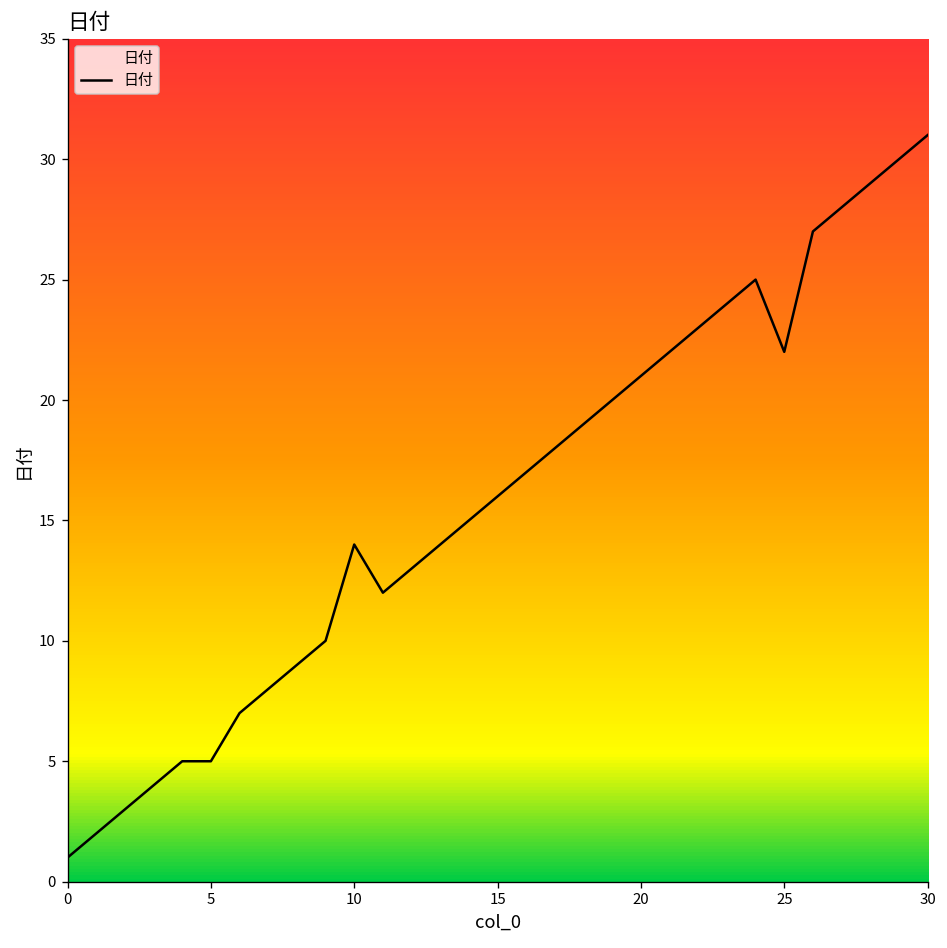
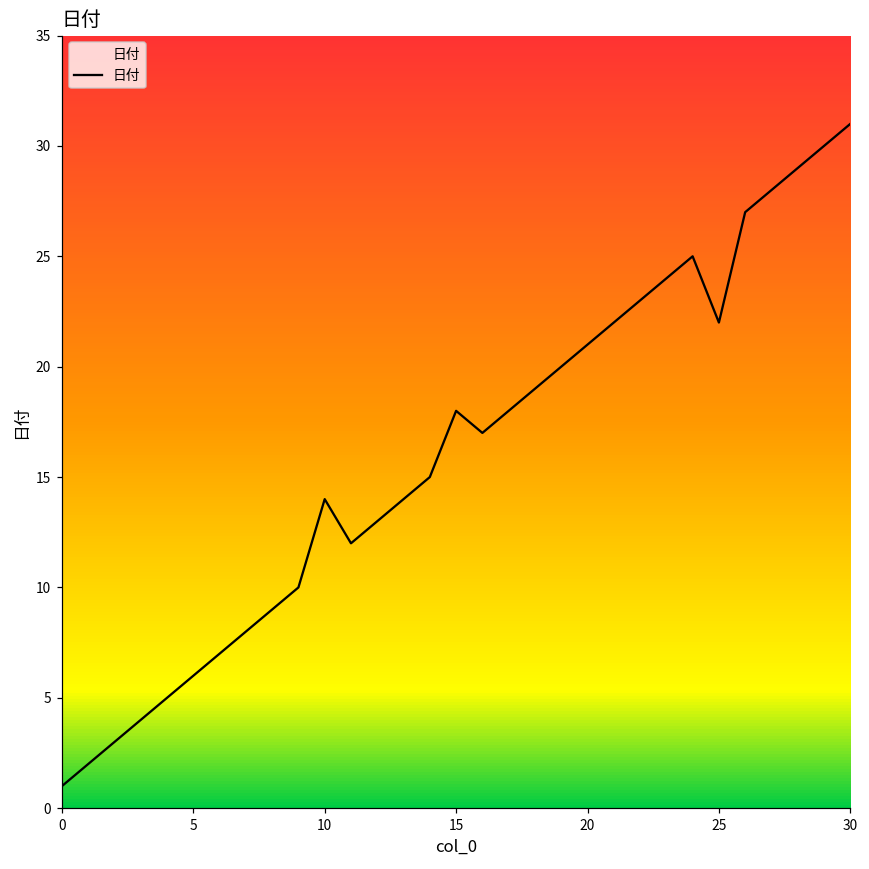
5: 5 -> 6
15: 16 -> 18
